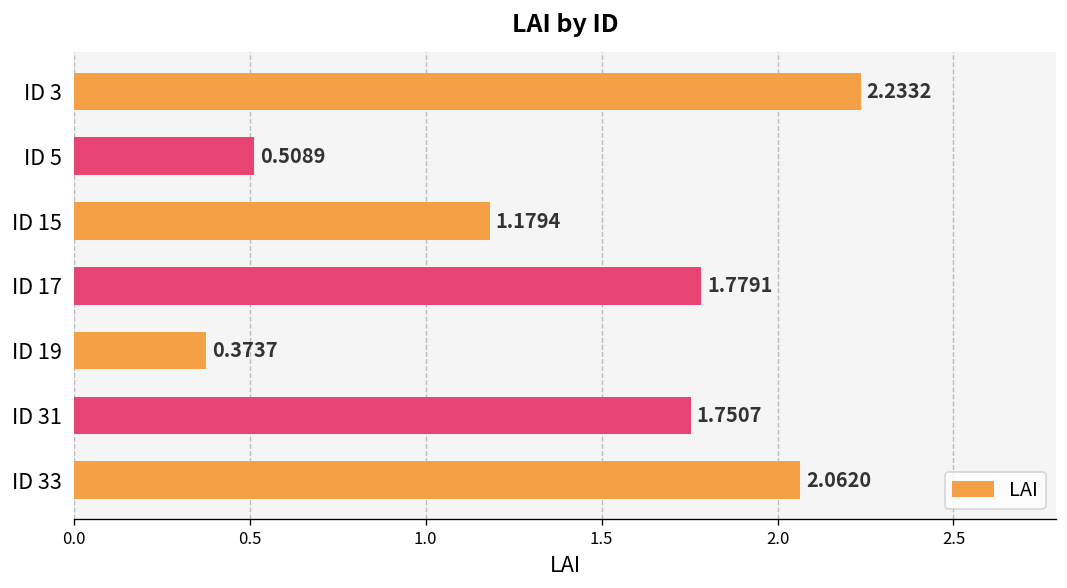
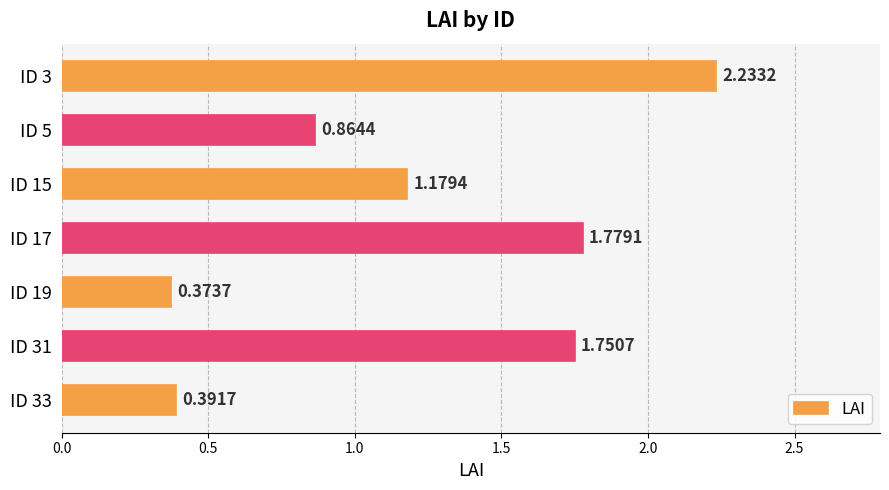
ID 5: 0.5089 -> 0.8644
ID 33: 2.0620 -> 0.3917
